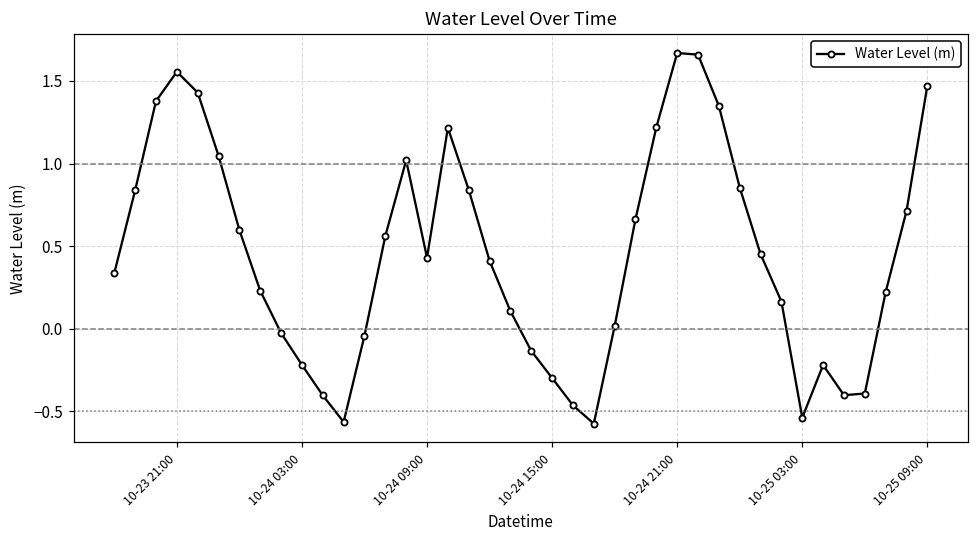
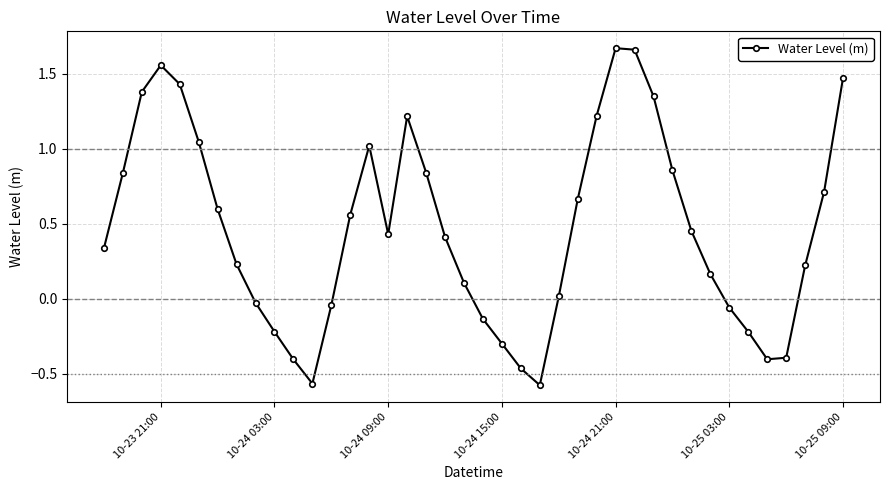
10-25 03:00: -0.54 -> -0.06
